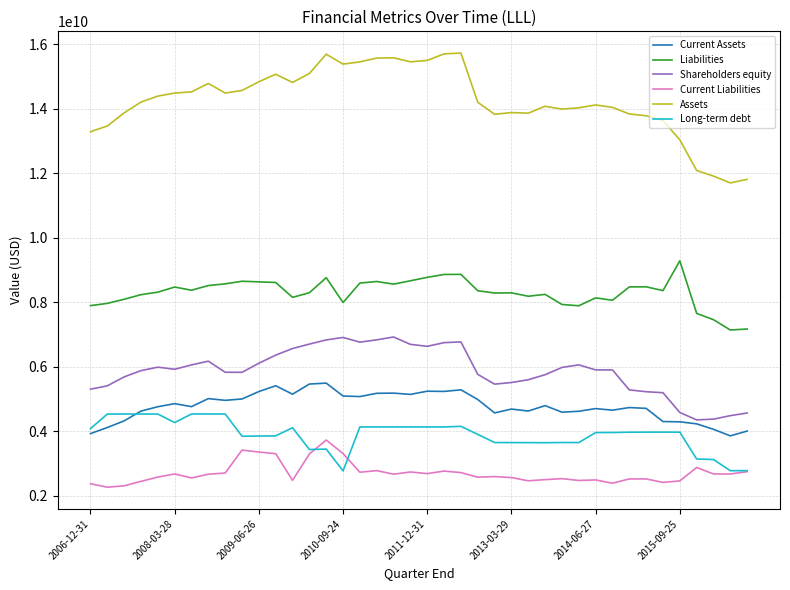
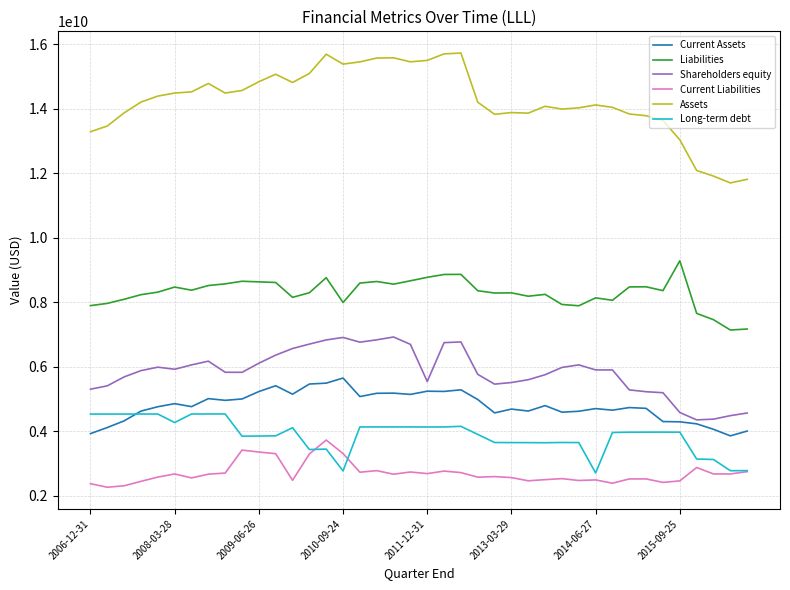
Long-term debt, 2006-12-31: 4100000000 -> 4500000000
Current Assets, 2010-09-24: 5100000000 -> 5700000000
Shareholders equity, 2011-12-31: 6600000000 -> 5500000000
Long-term debt, 2014-06-27: 4000000000 -> 2700000000
